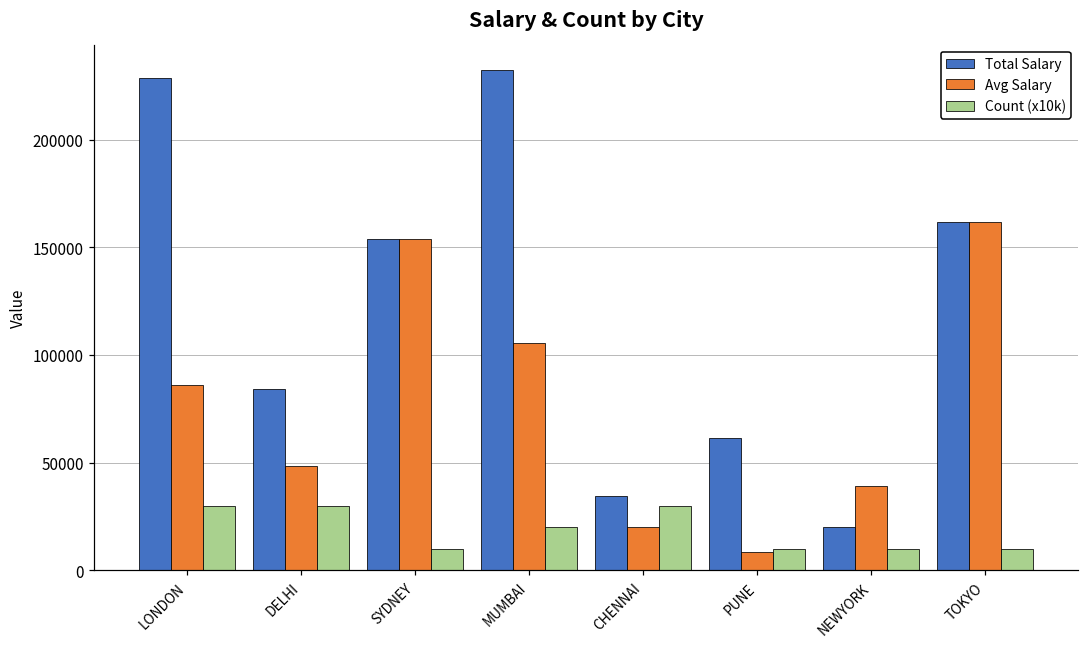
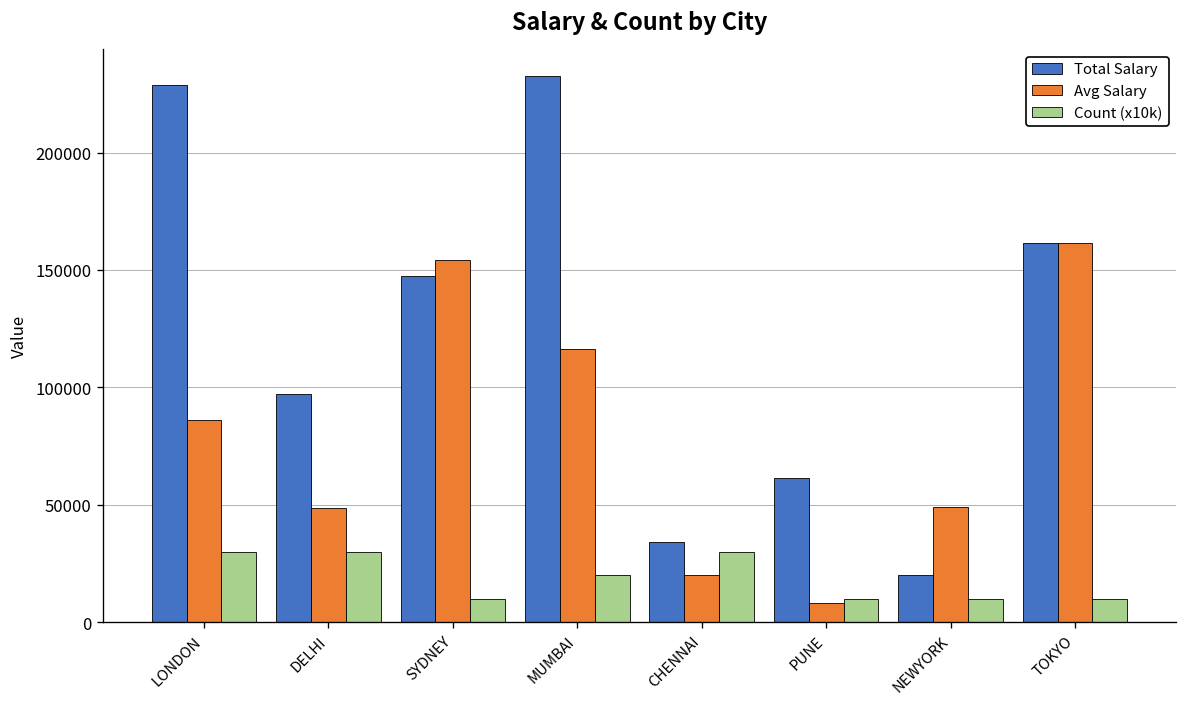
Total Salary, DELHI: 84000 -> 97000
Total Salary, SYDNEY: 154000 -> 147000
Avg Salary, MUMBAI: 106000 -> 116000
Avg Salary, NEWYORK: 39000 -> 49000
